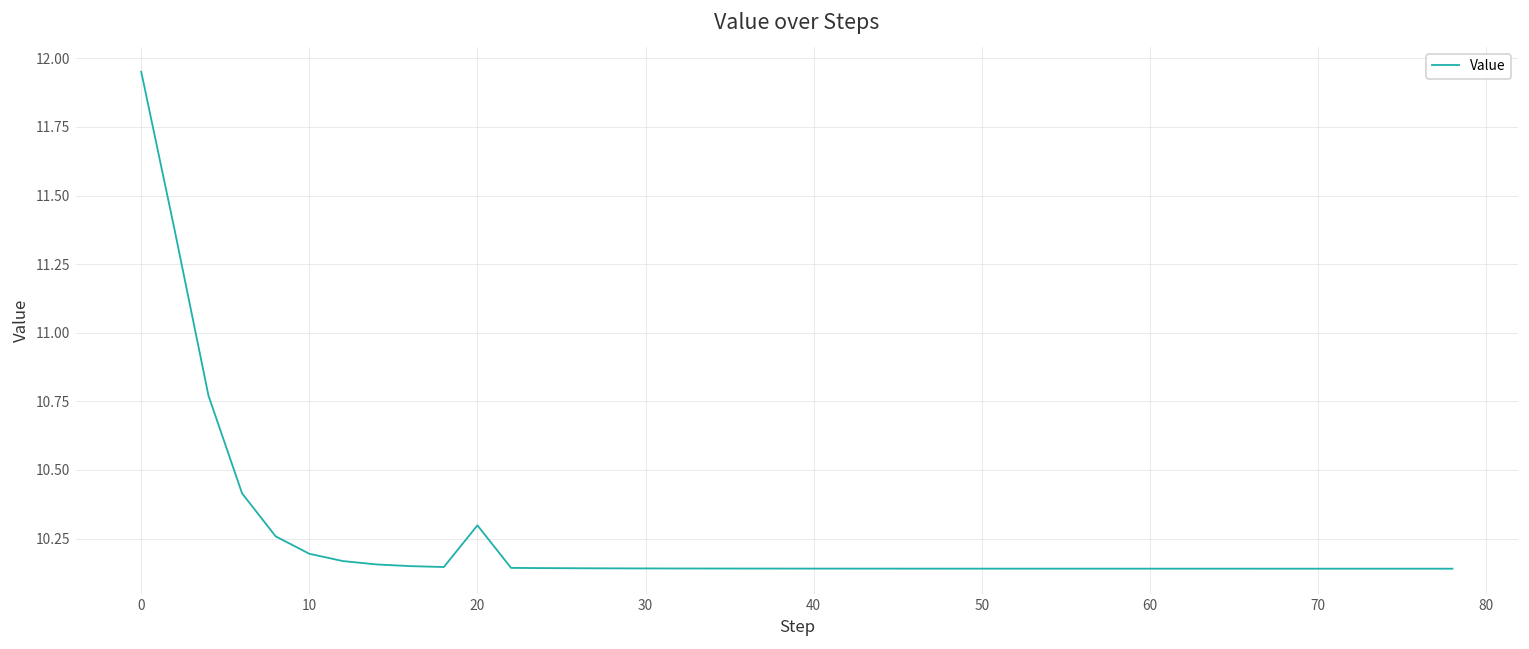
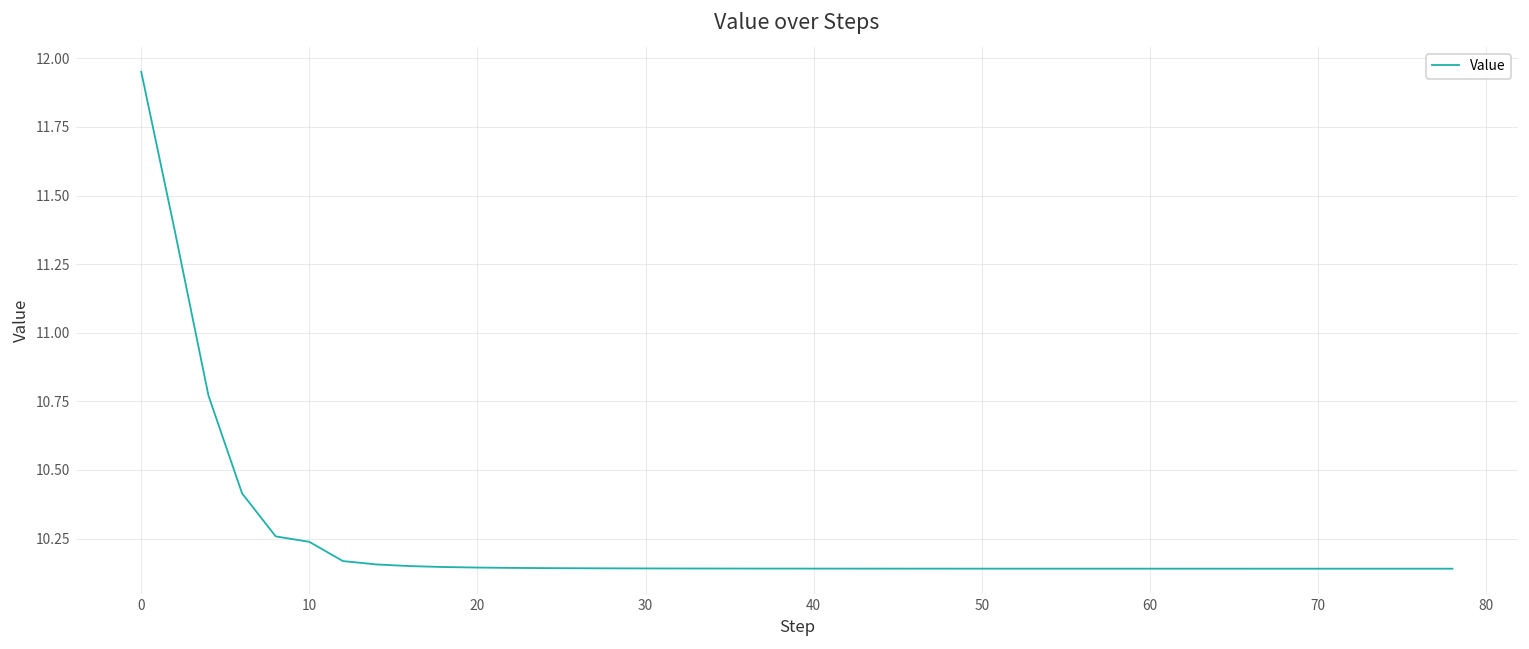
10: 10.19 -> 10.24
20: 10.30 -> 10.14
